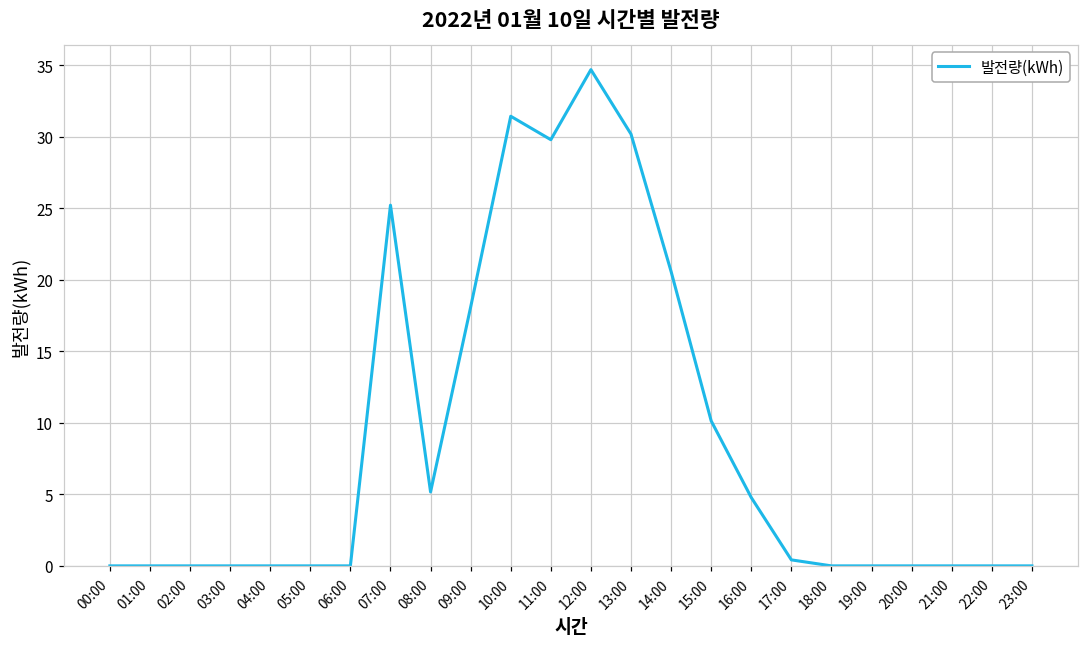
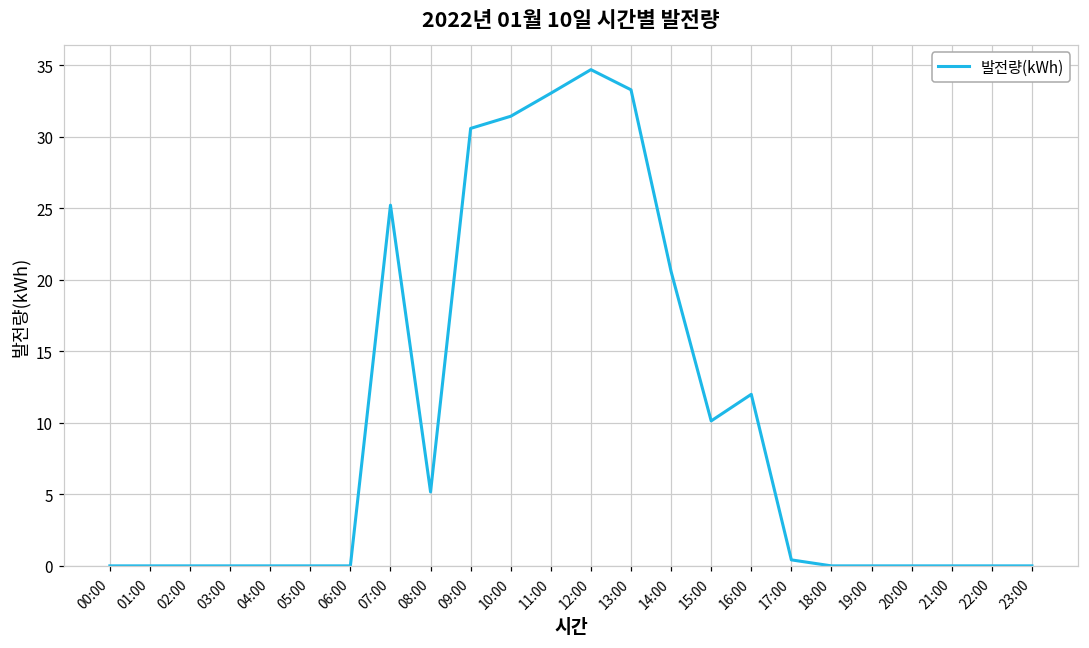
09:00: 18.1 -> 30.6
11:00: 29.8 -> 33.1
13:00: 30.2 -> 33.3
16:00: 4.8 -> 12.0
